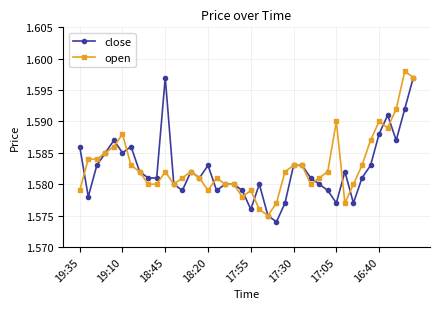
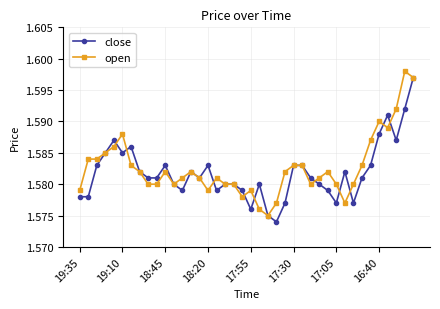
close, 19:35: 1.586 -> 1.578
close, 18:45: 1.597 -> 1.583
open, 17:05: 1.59 -> 1.58
